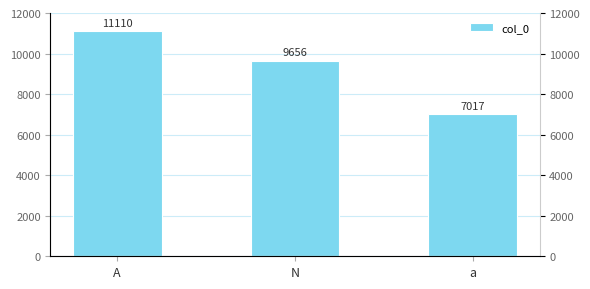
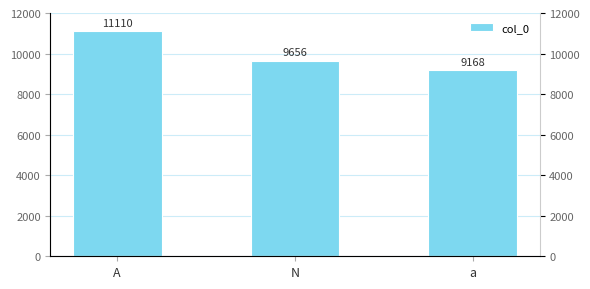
a: 7017 -> 9168
